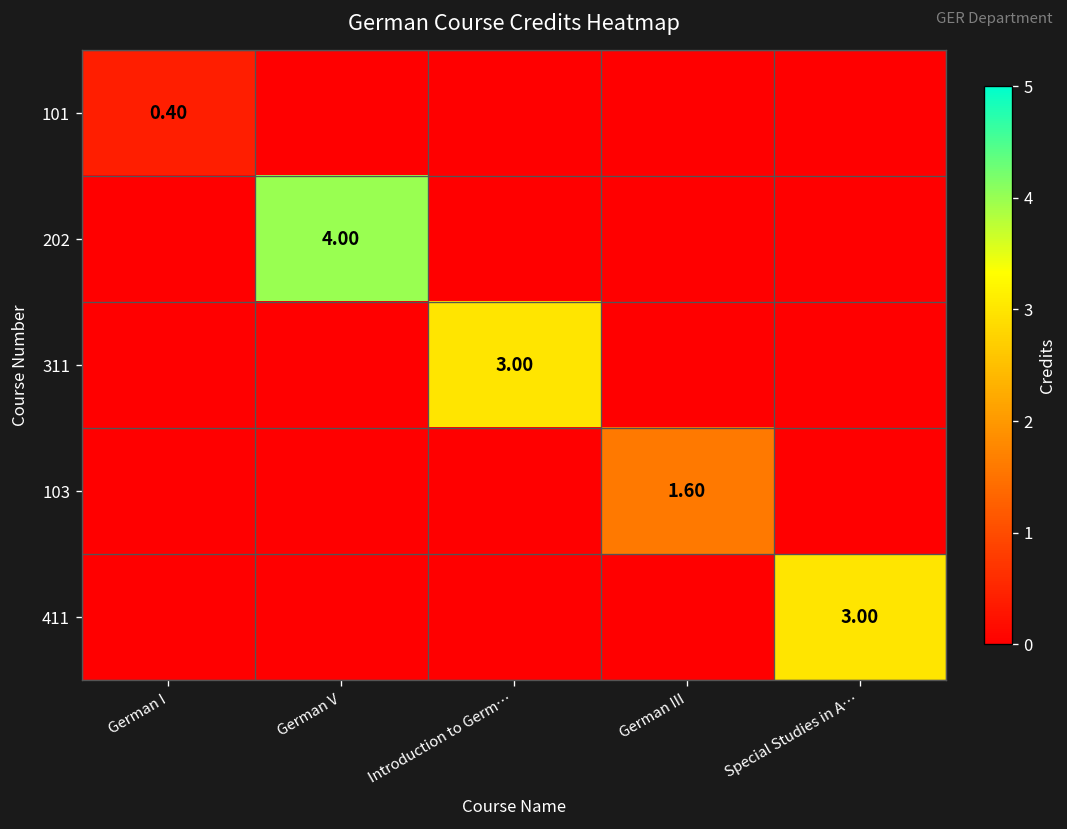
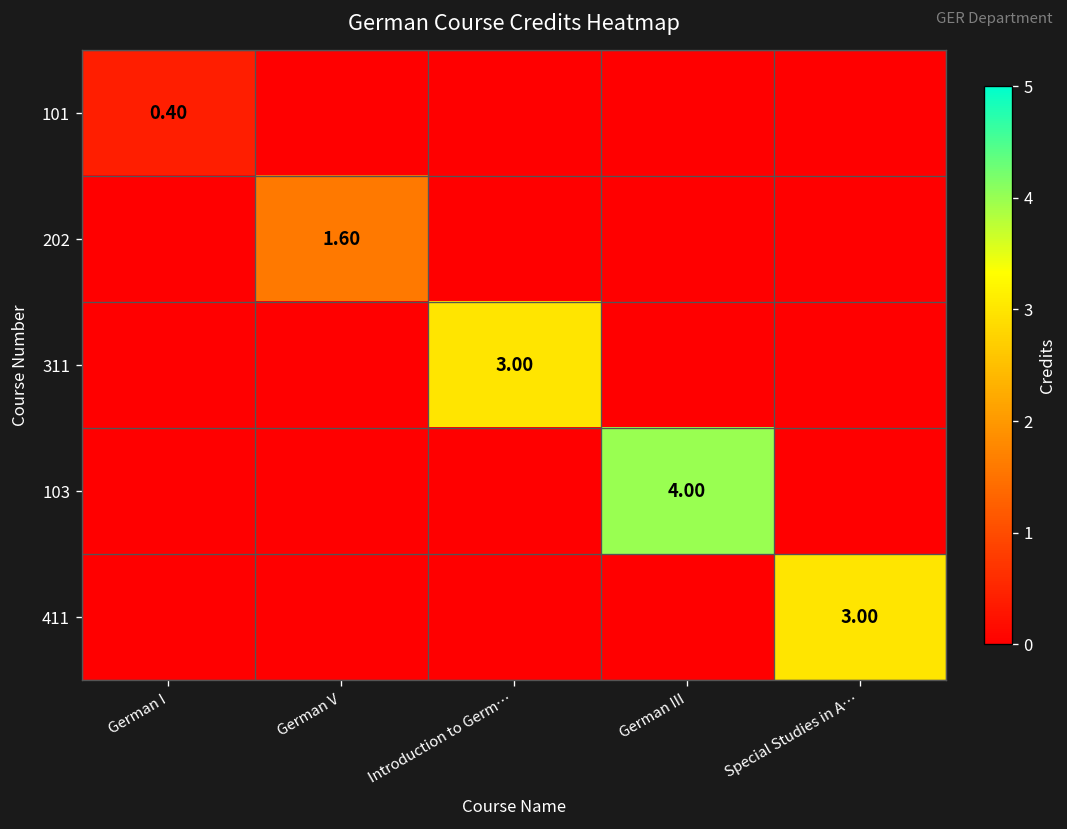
202, German V: 4.00 -> 1.60
103, German III: 1.60 -> 4.00
